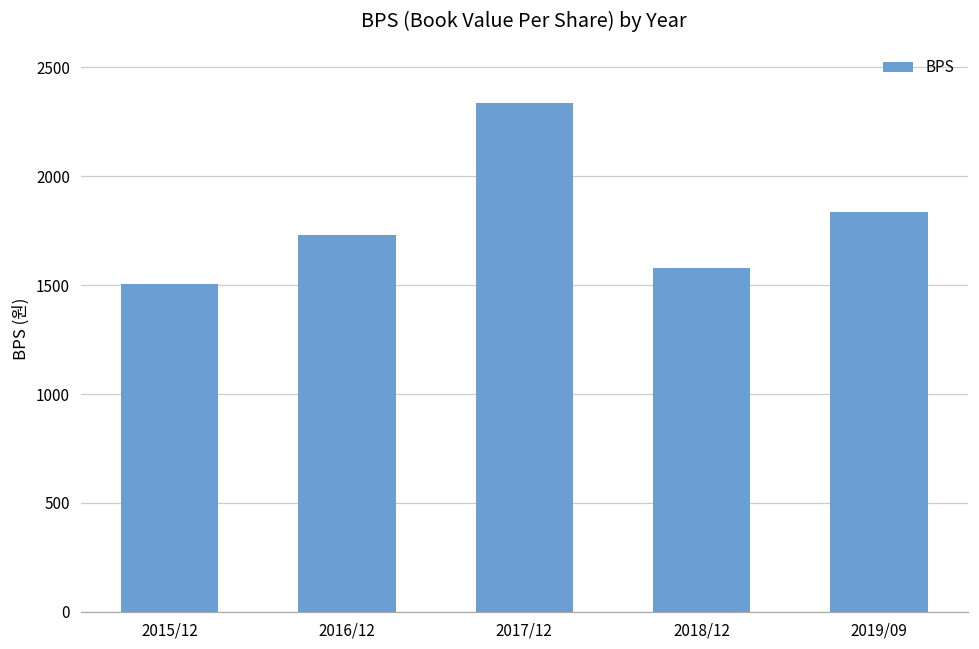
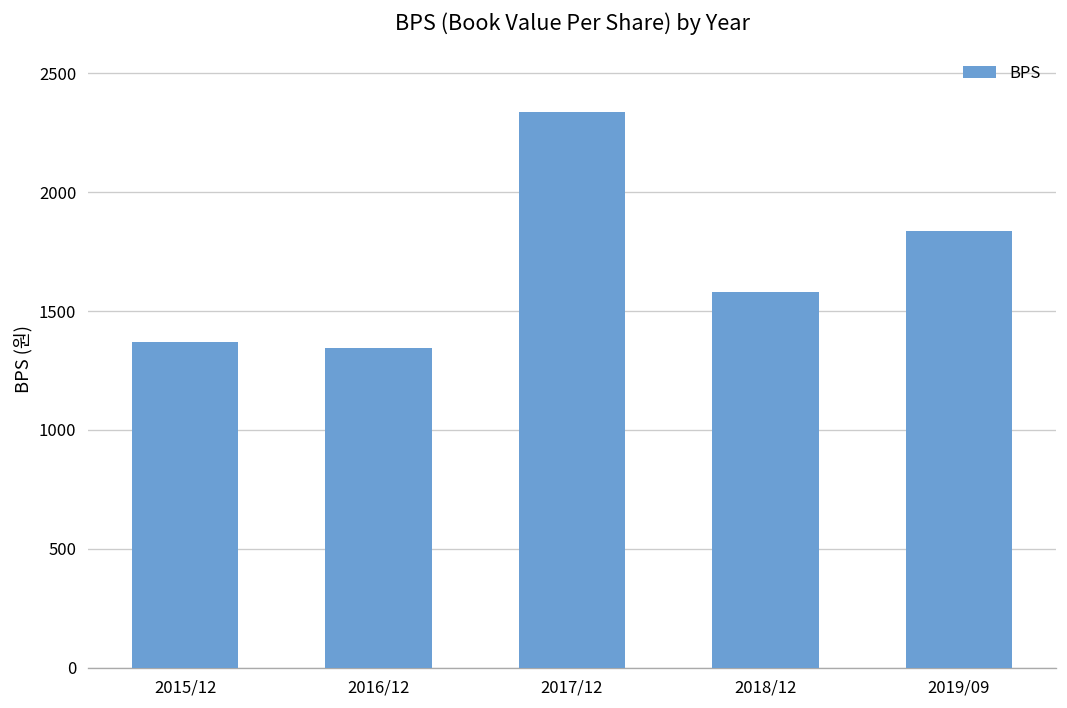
2015/12: 1500 -> 1370
2016/12: 1730 -> 1350
